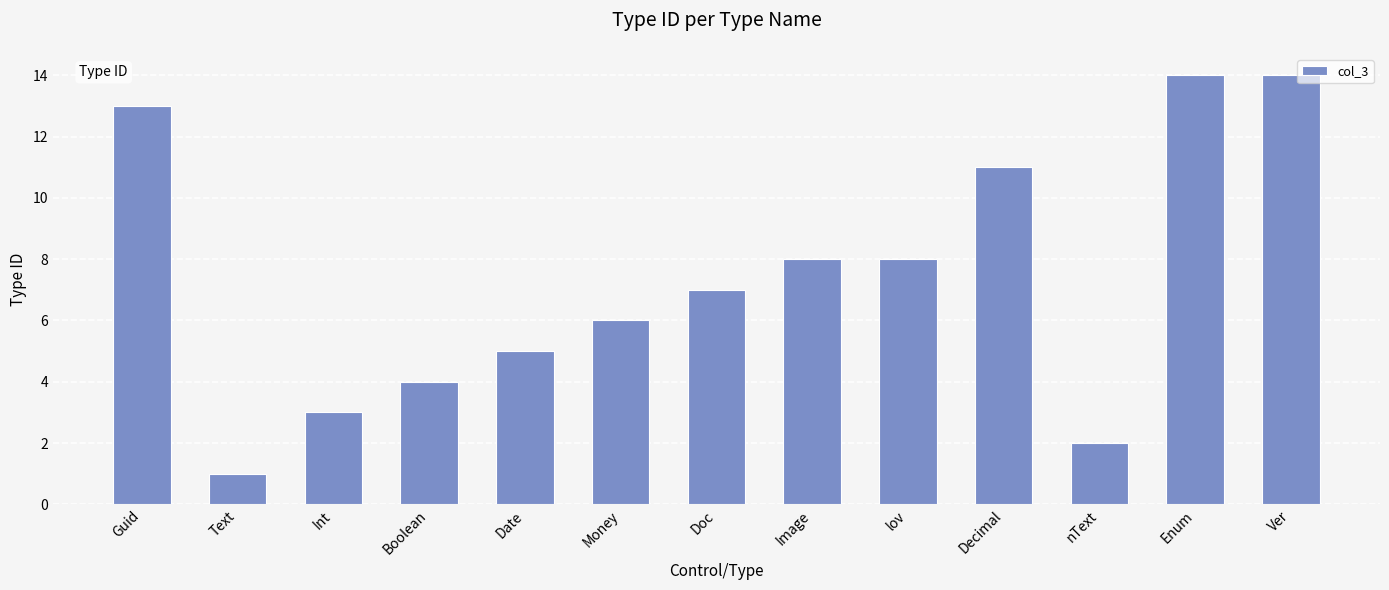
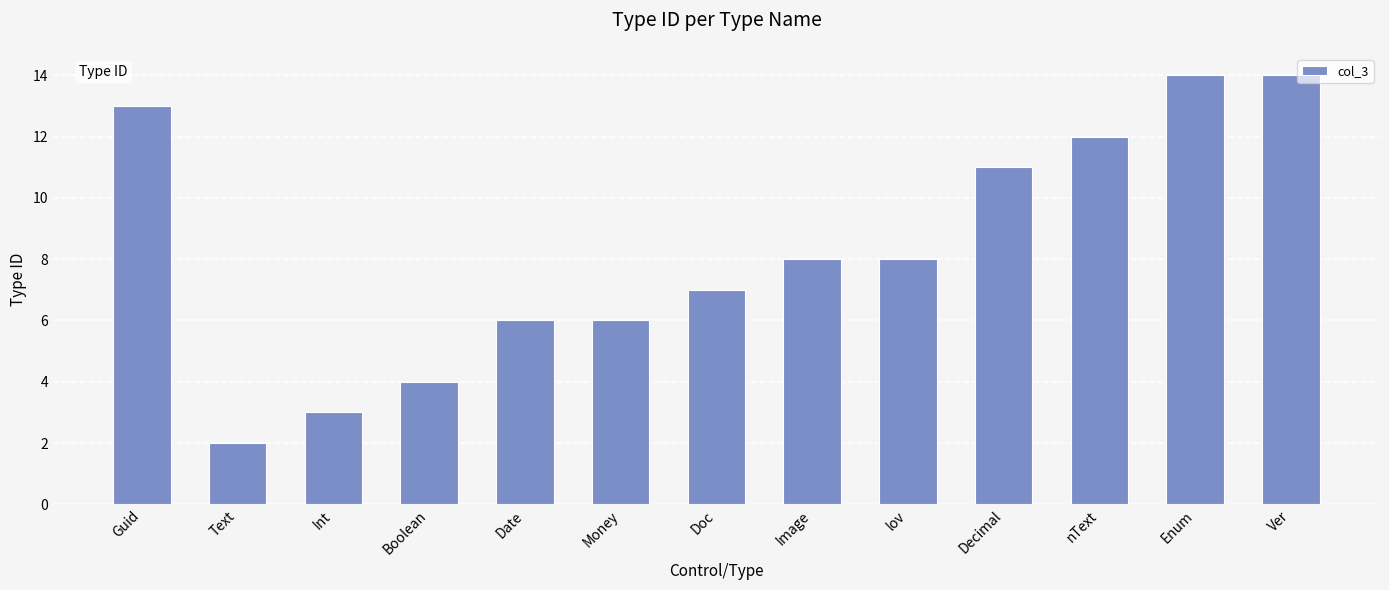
Text: 1 -> 2
Date: 5 -> 6
nText: 2 -> 12
